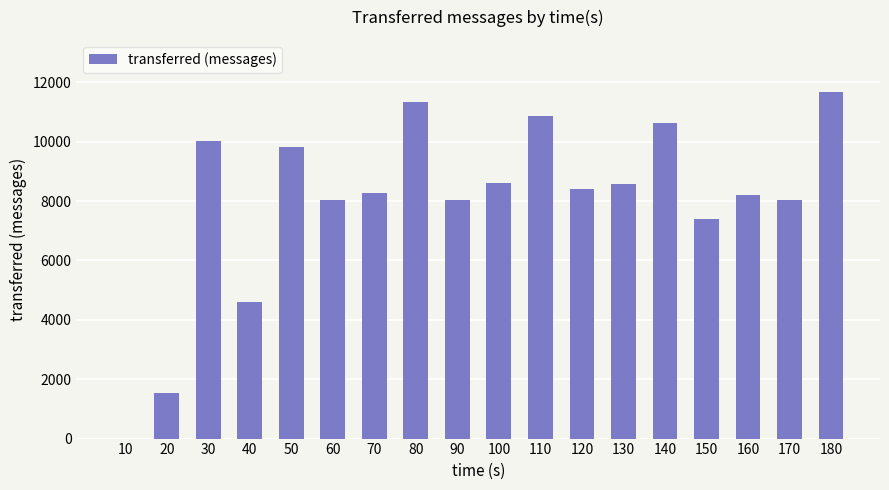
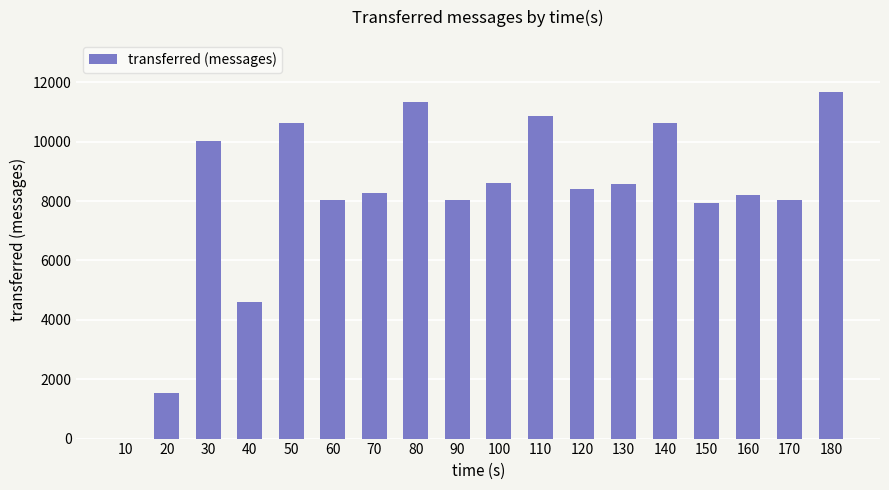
50: 9800 -> 10600
150: 7400 -> 7900
